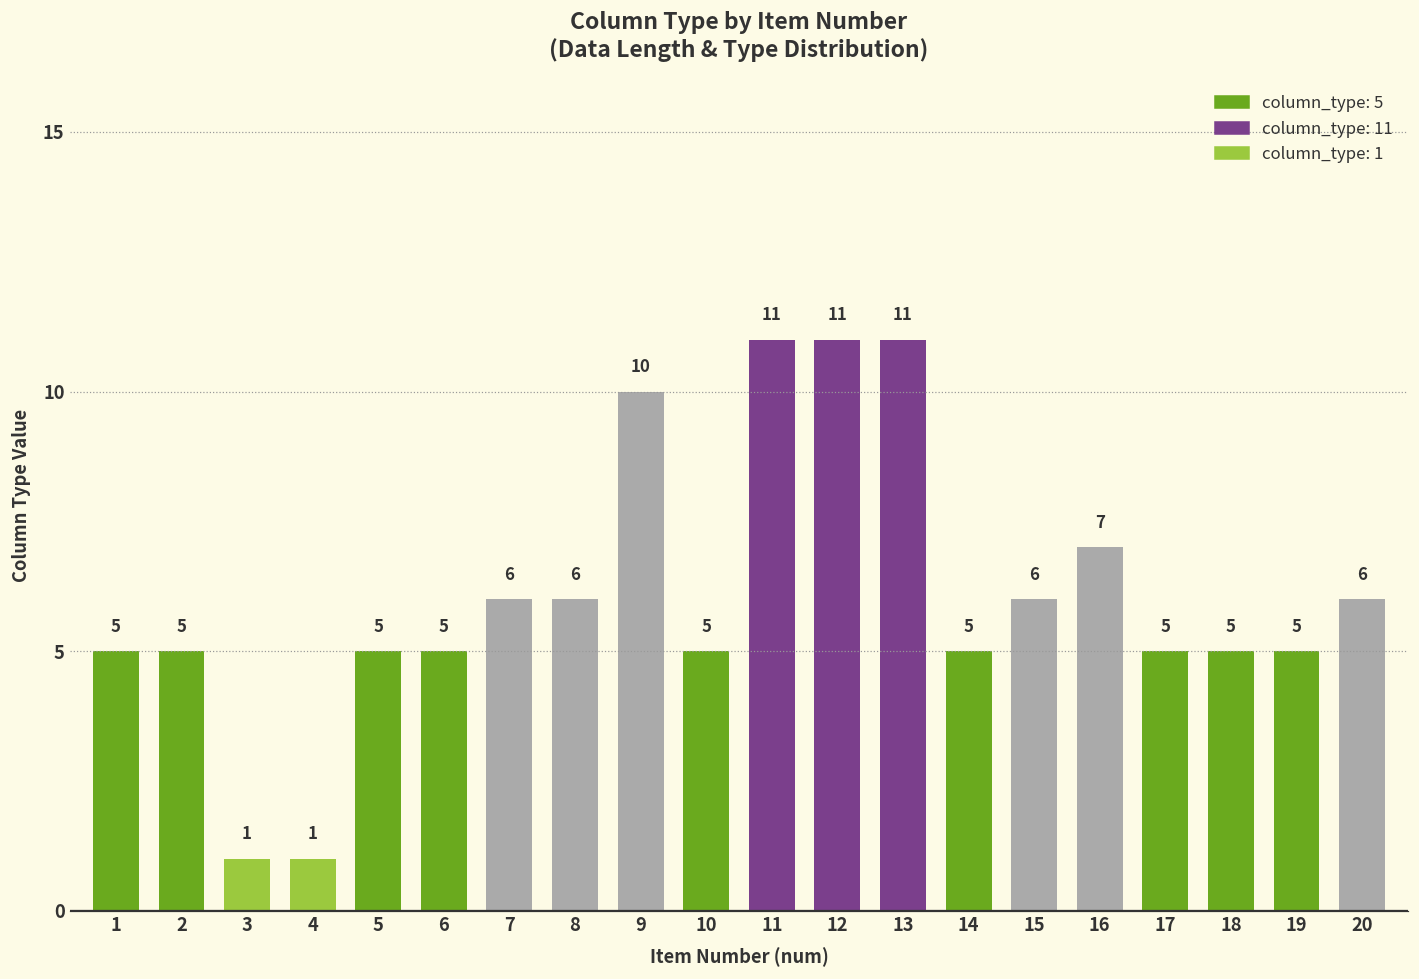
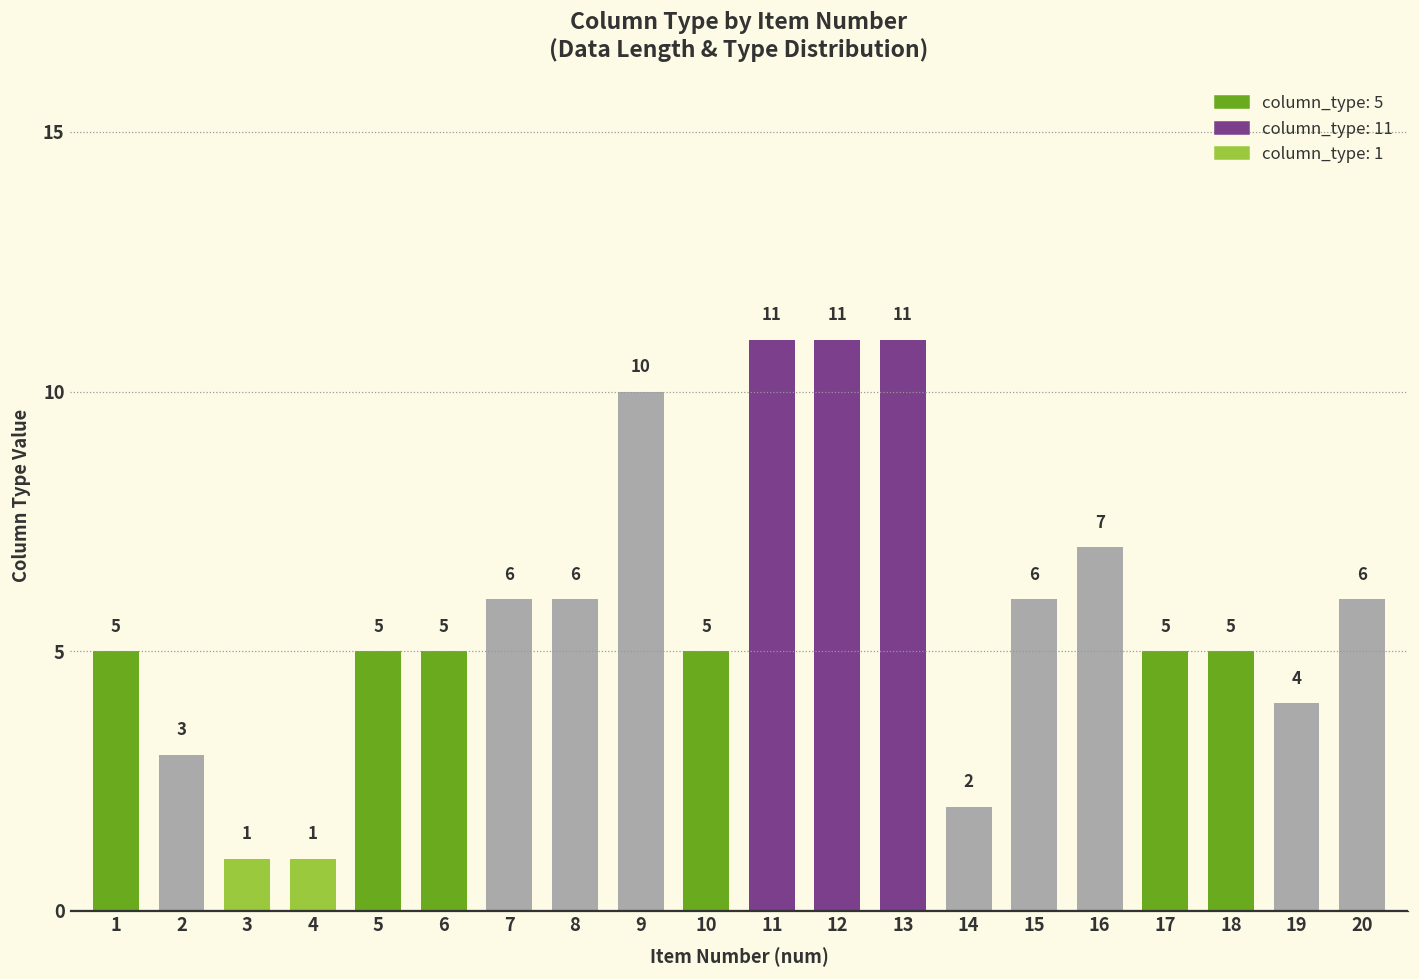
2: 5 -> 3
14: 5 -> 2
19: 5 -> 4
